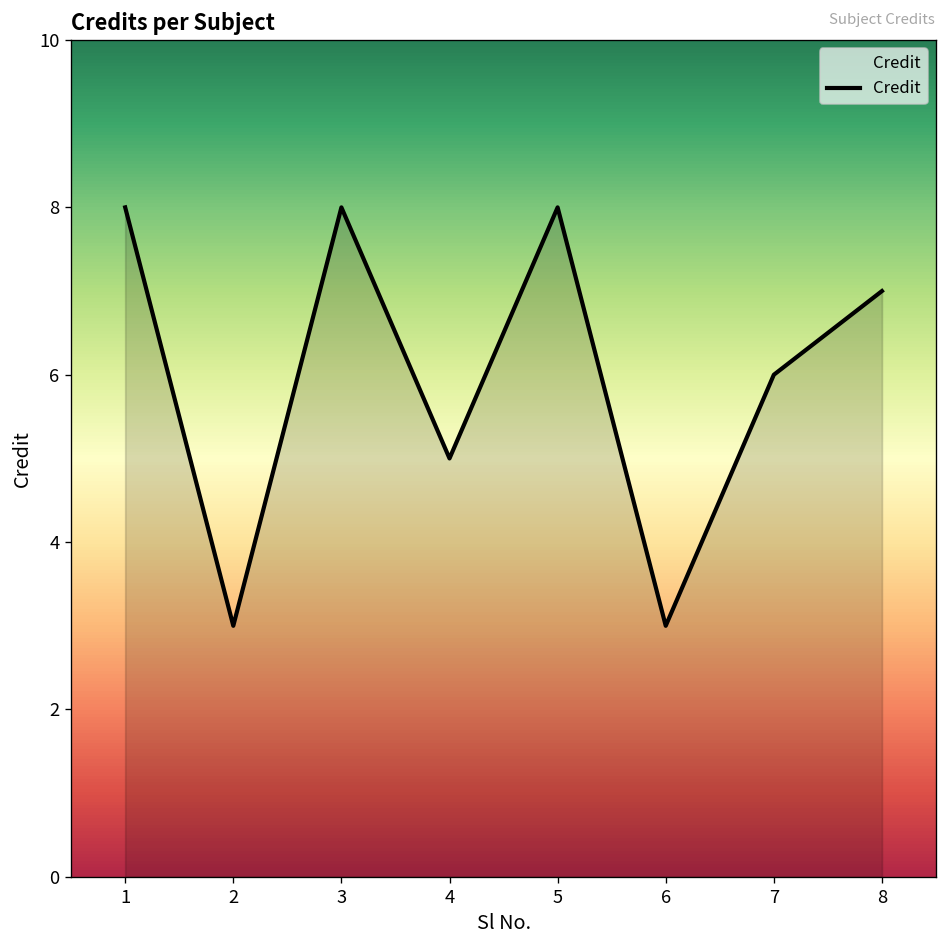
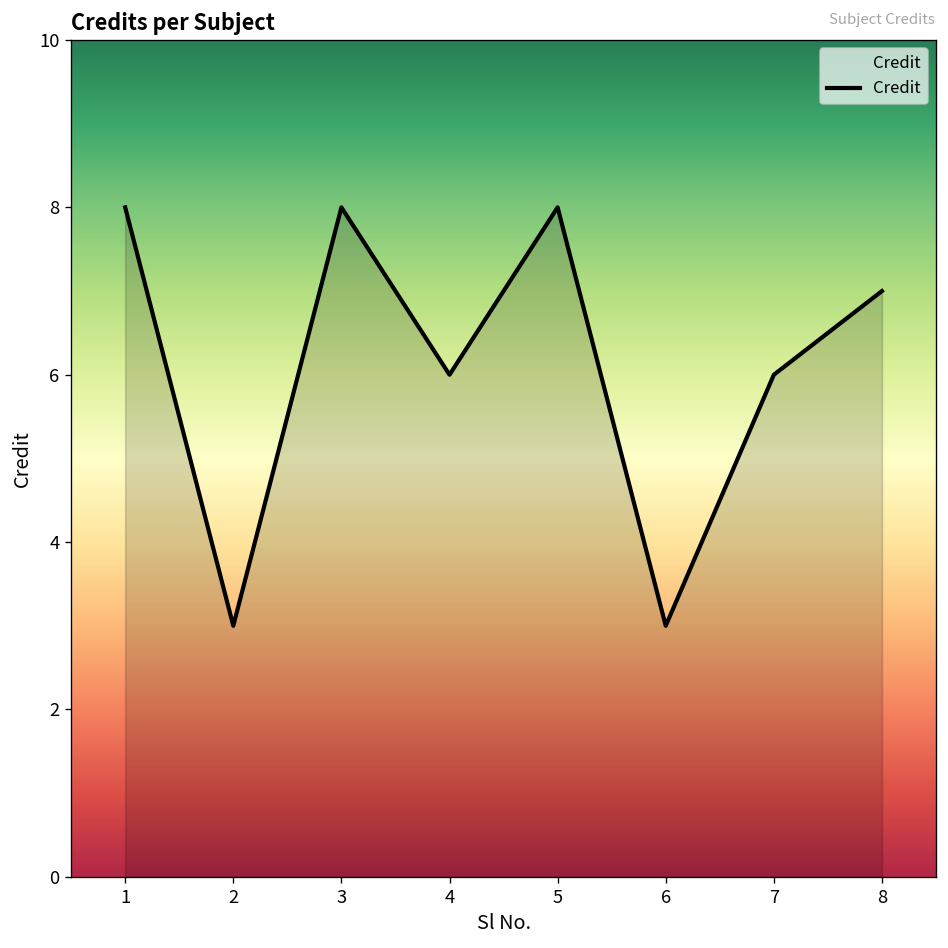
4: 5 -> 6
